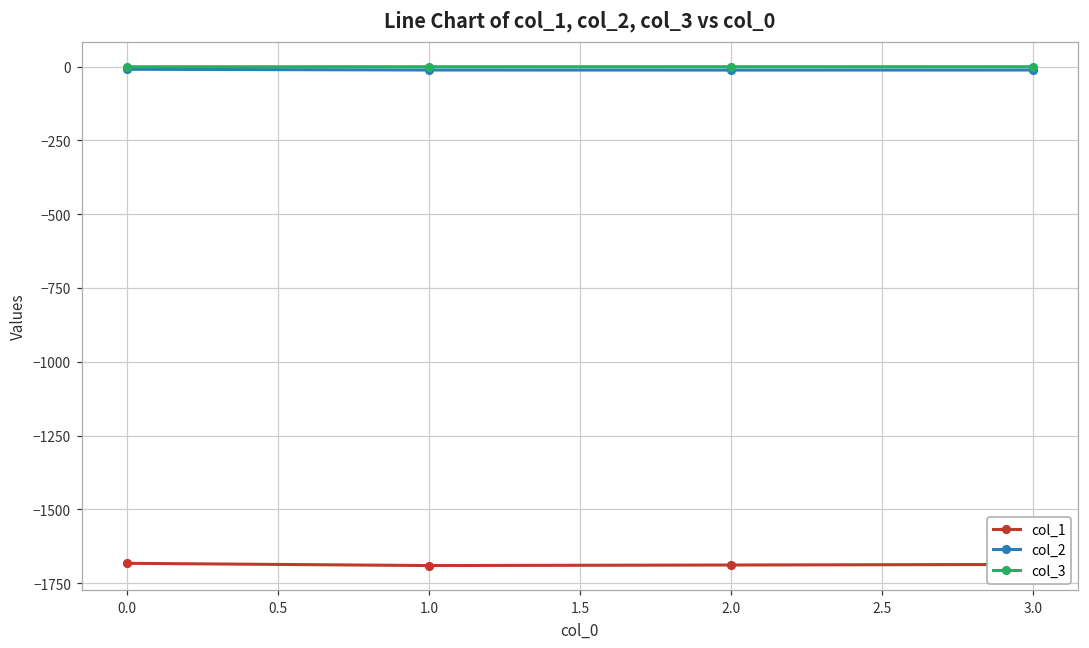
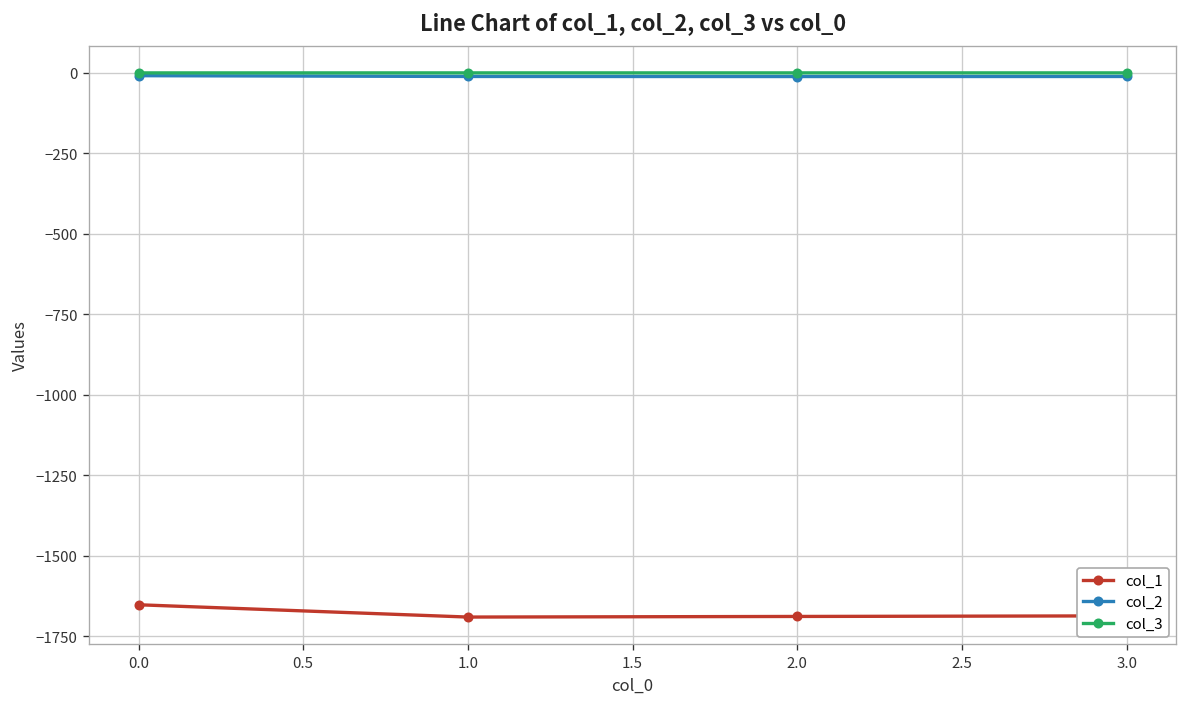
col_1, 0.0: -1680 -> -1650
